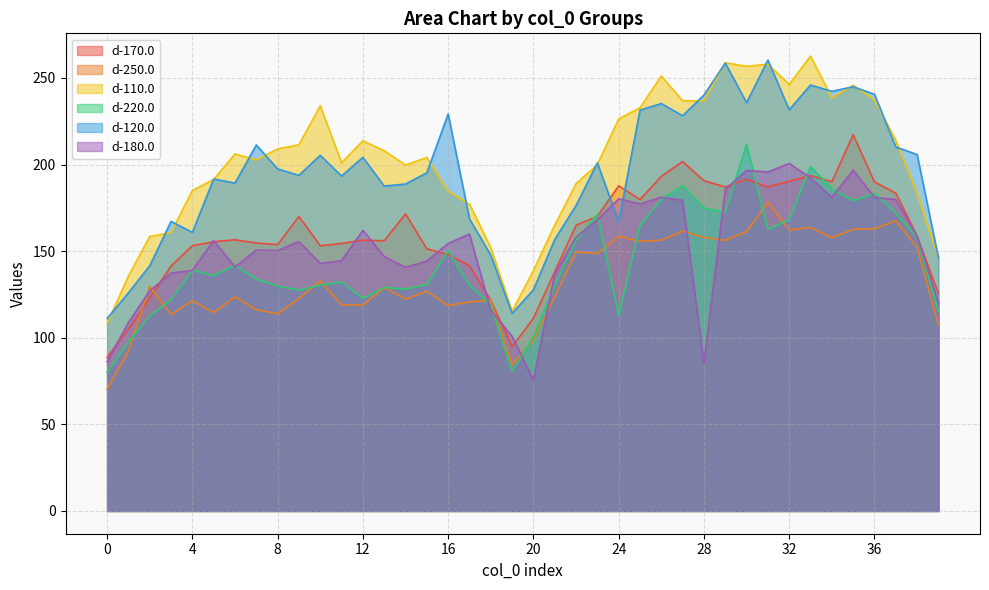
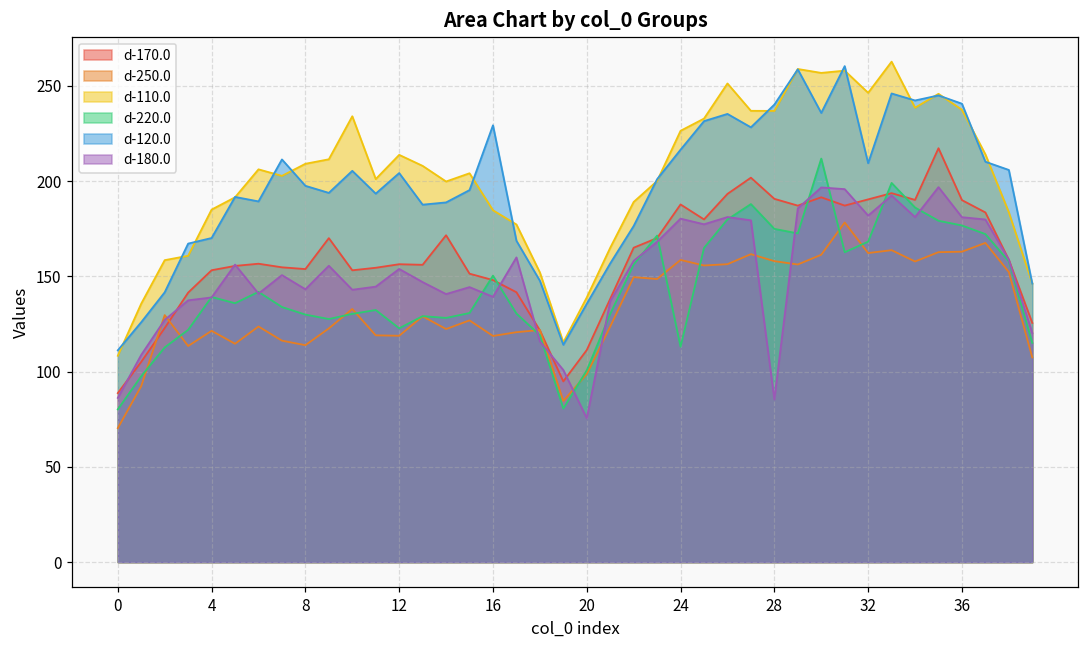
d-120.0, 4: 161 -> 170
d-180.0, 8: 150 -> 143
d-180.0, 12: 162 -> 154
d-180.0, 16: 154 -> 139
d-120.0, 20: 128 -> 136
d-120.0, 24: 167 -> 216
d-120.0, 32: 232 -> 209
d-180.0, 32: 201 -> 182
d-220.0, 36: 183 -> 177
